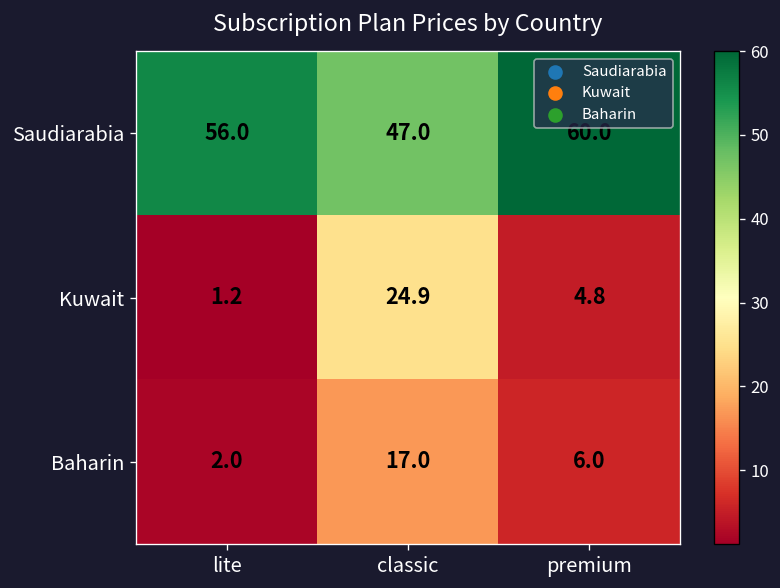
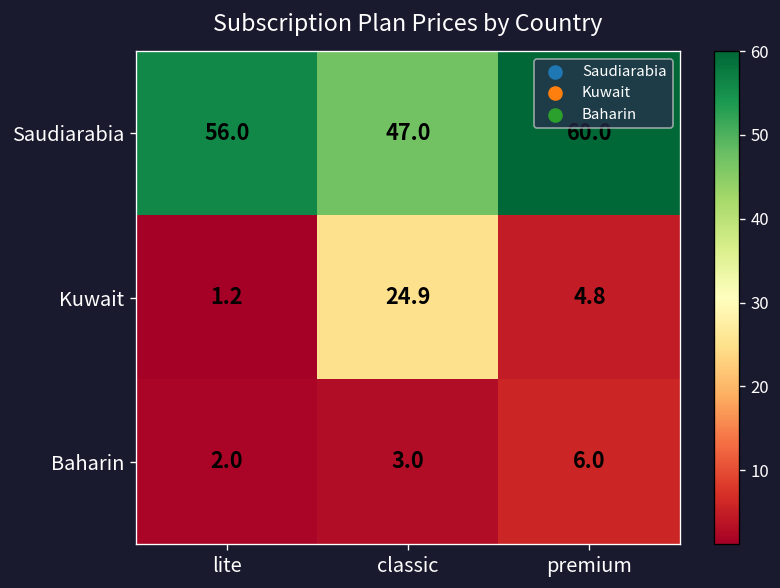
Baharin, classic: 17.0 -> 3.0
